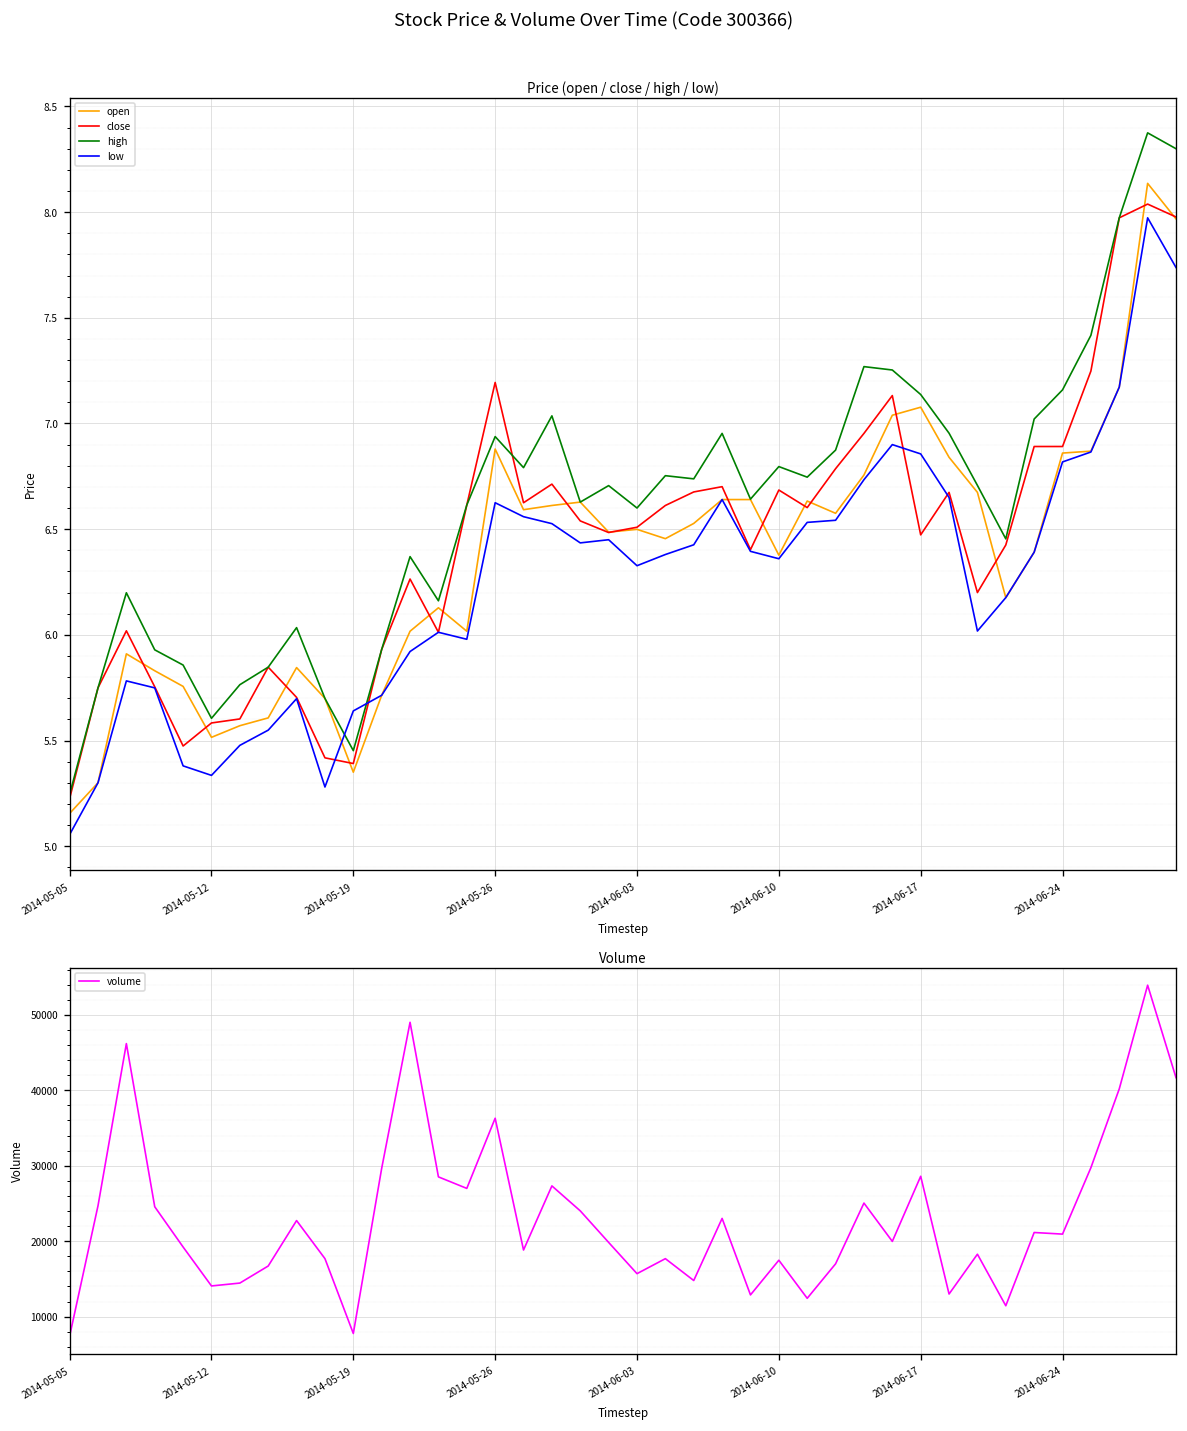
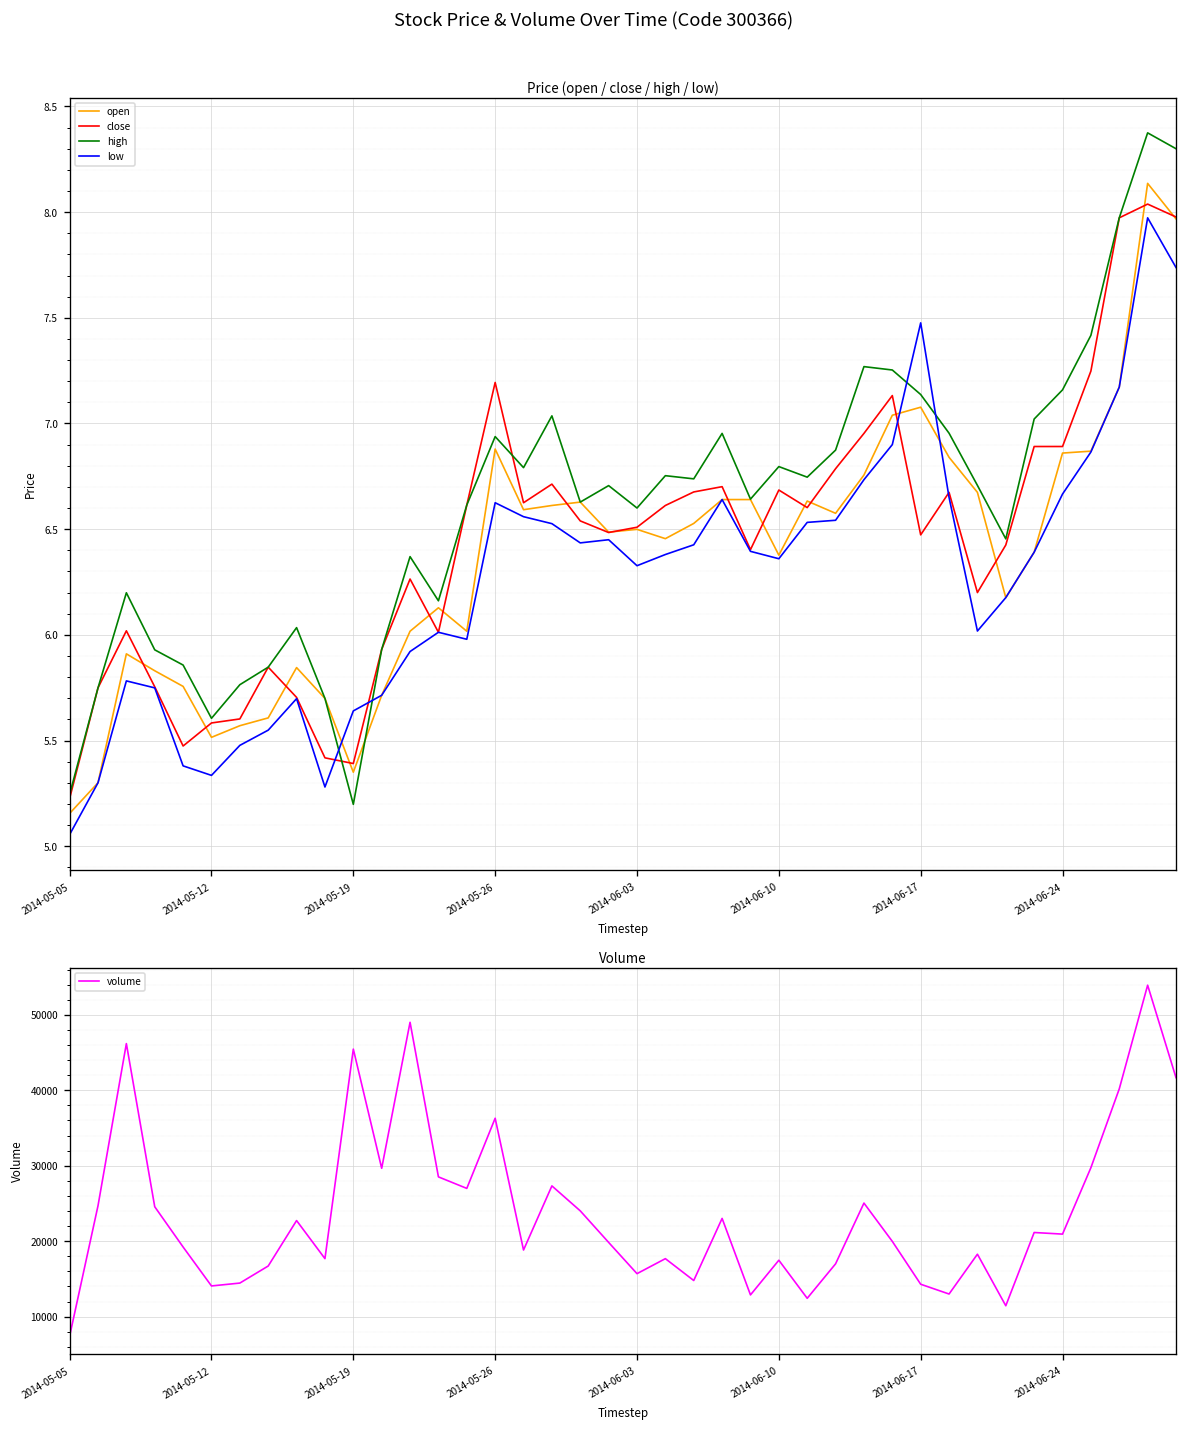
Price (open / close / high / low), high, 2014-05-19: 5.45 -> 5.20
Price (open / close / high / low), low, 2014-06-17: 6.86 -> 7.48
Price (open / close / high / low), low, 2014-06-24: 6.82 -> 6.67
Volume, 2014-05-19: 8000 -> 45000
Volume, 2014-06-17: 29000 -> 14000
